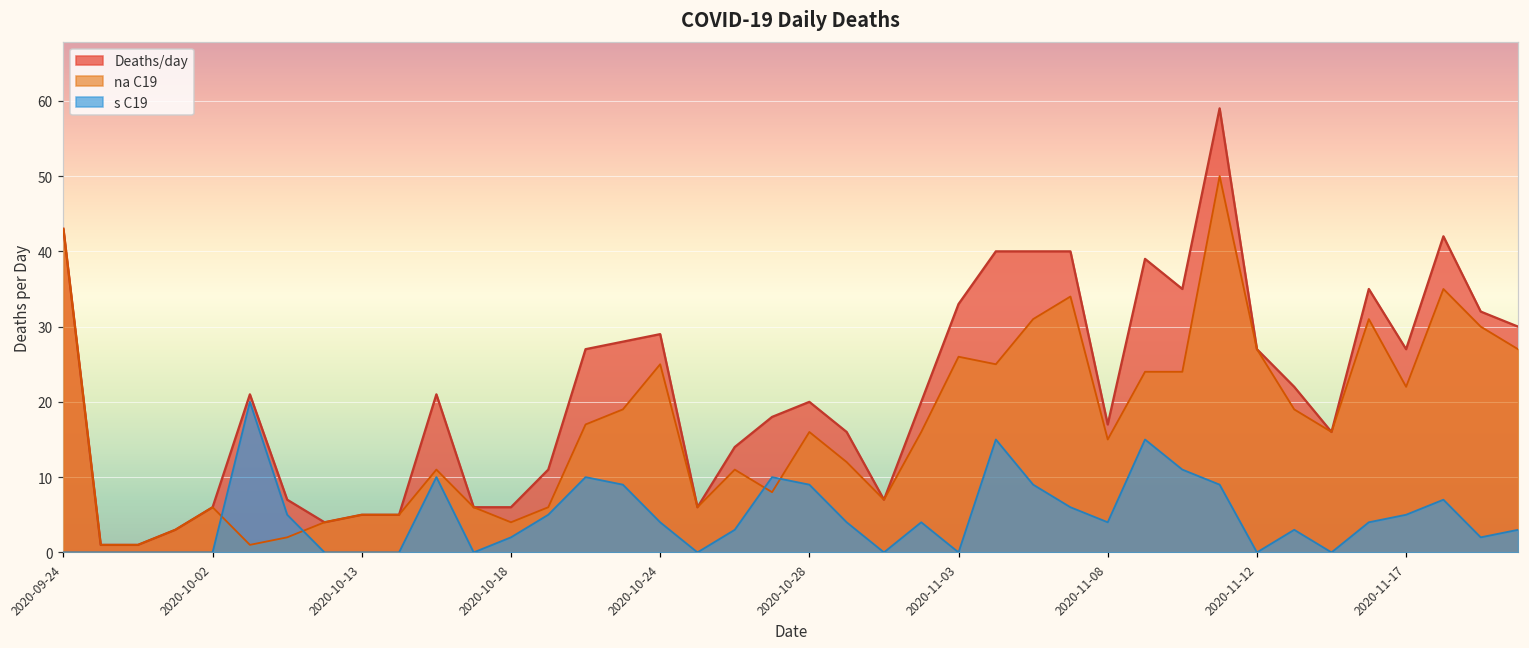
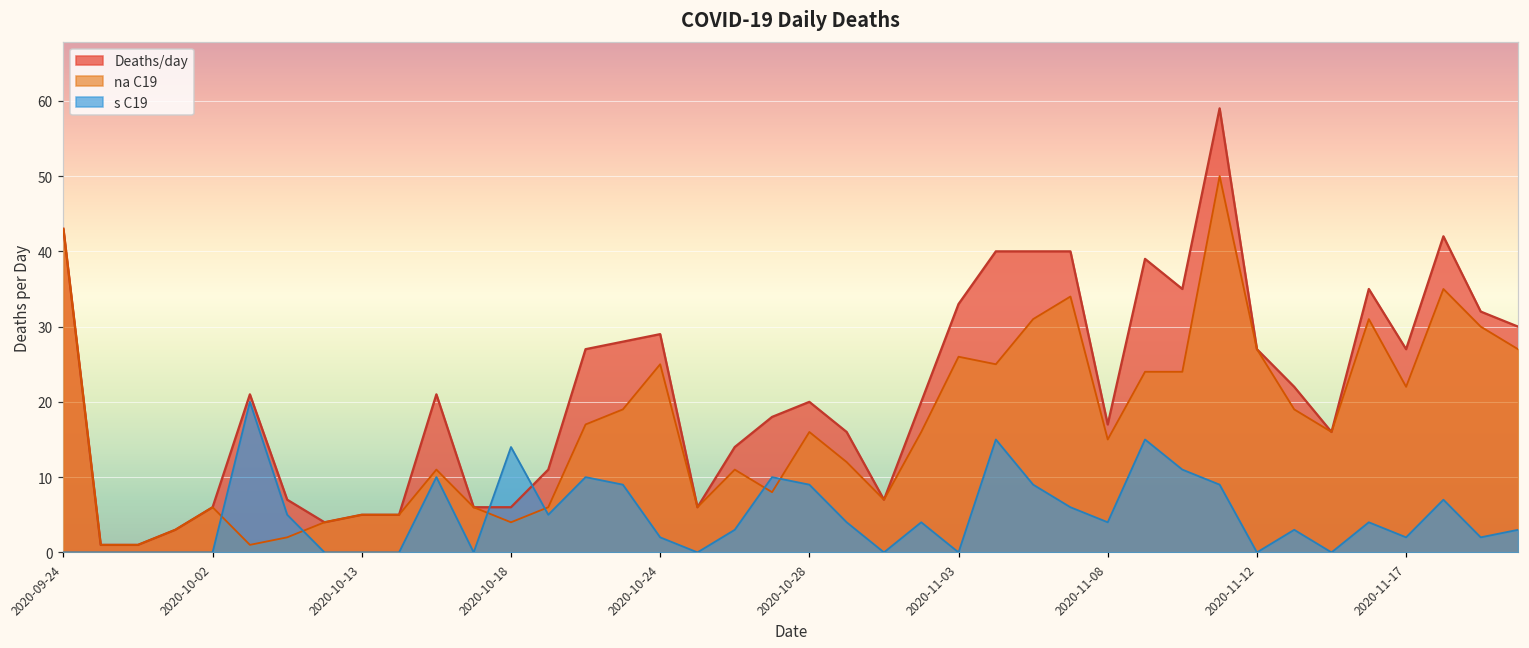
s C19, 2020-10-18: 2 -> 14
s C19, 2020-10-24: 4 -> 2
s C19, 2020-11-17: 5 -> 2
